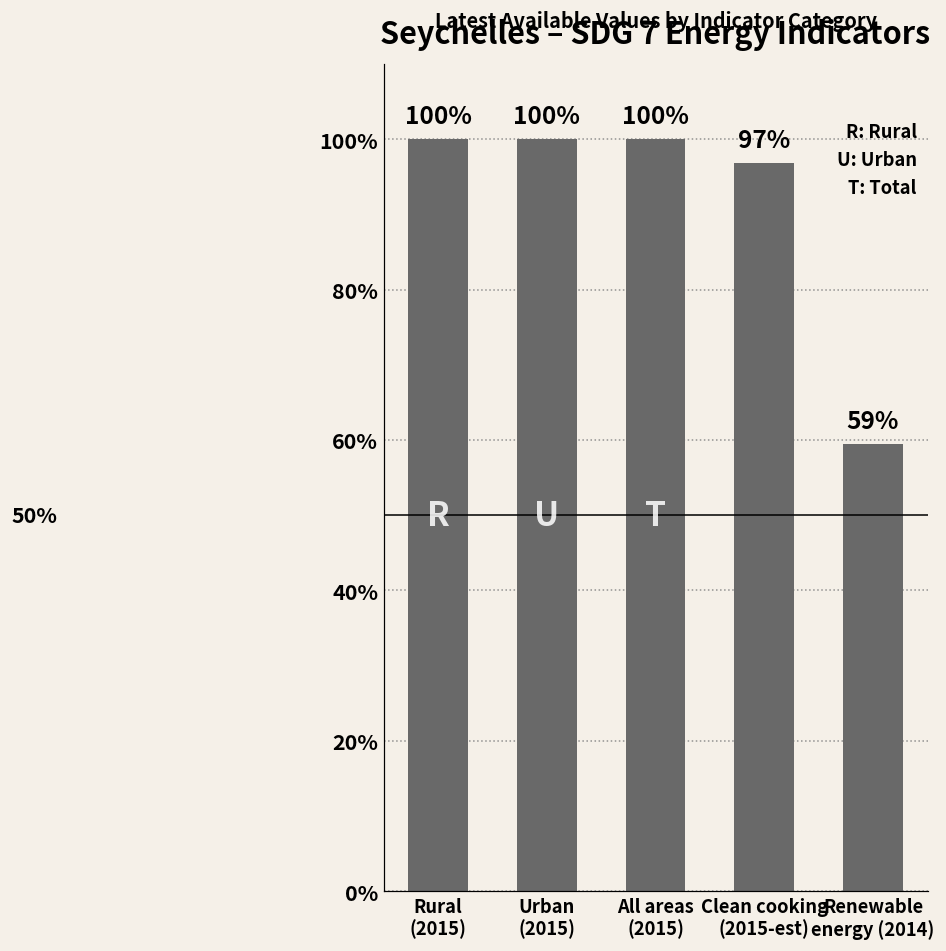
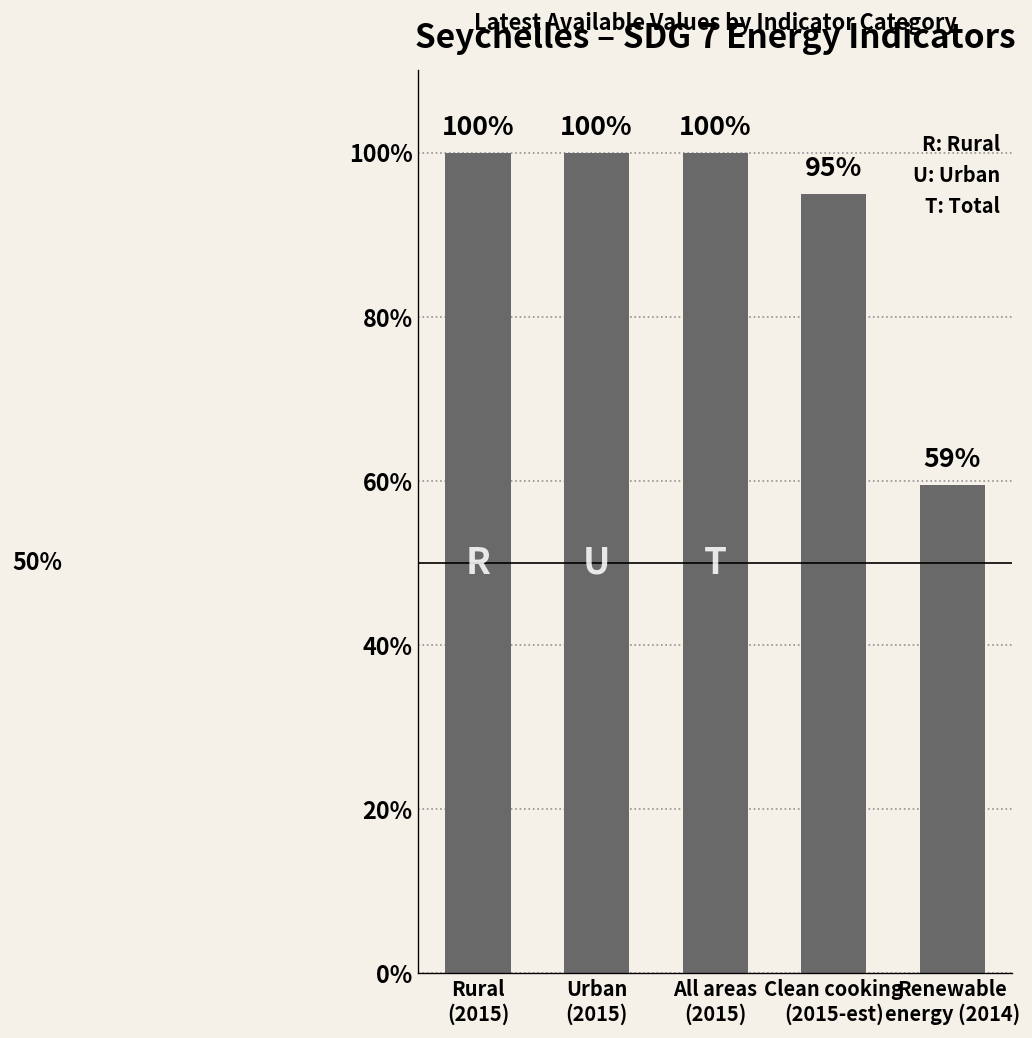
Clean cooking (2015-est): 97% -> 95%
